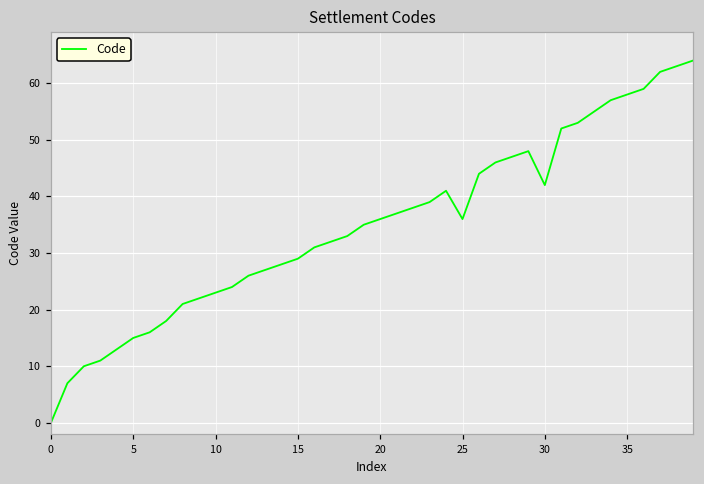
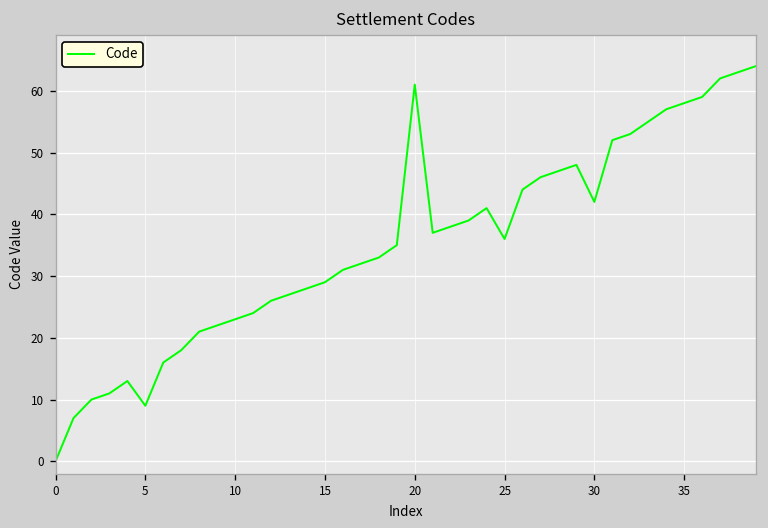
5: 15 -> 9
20: 36 -> 61
